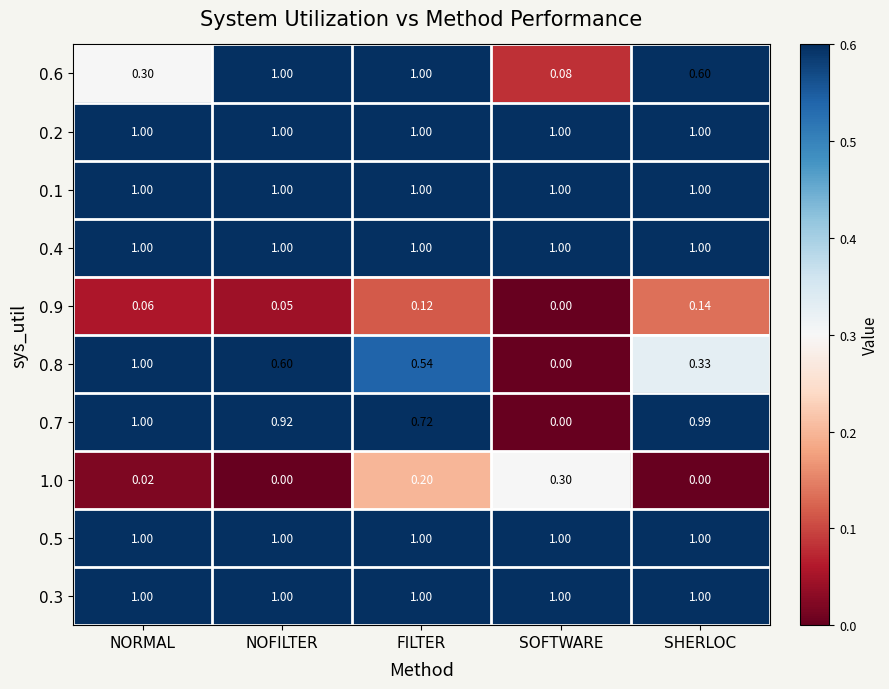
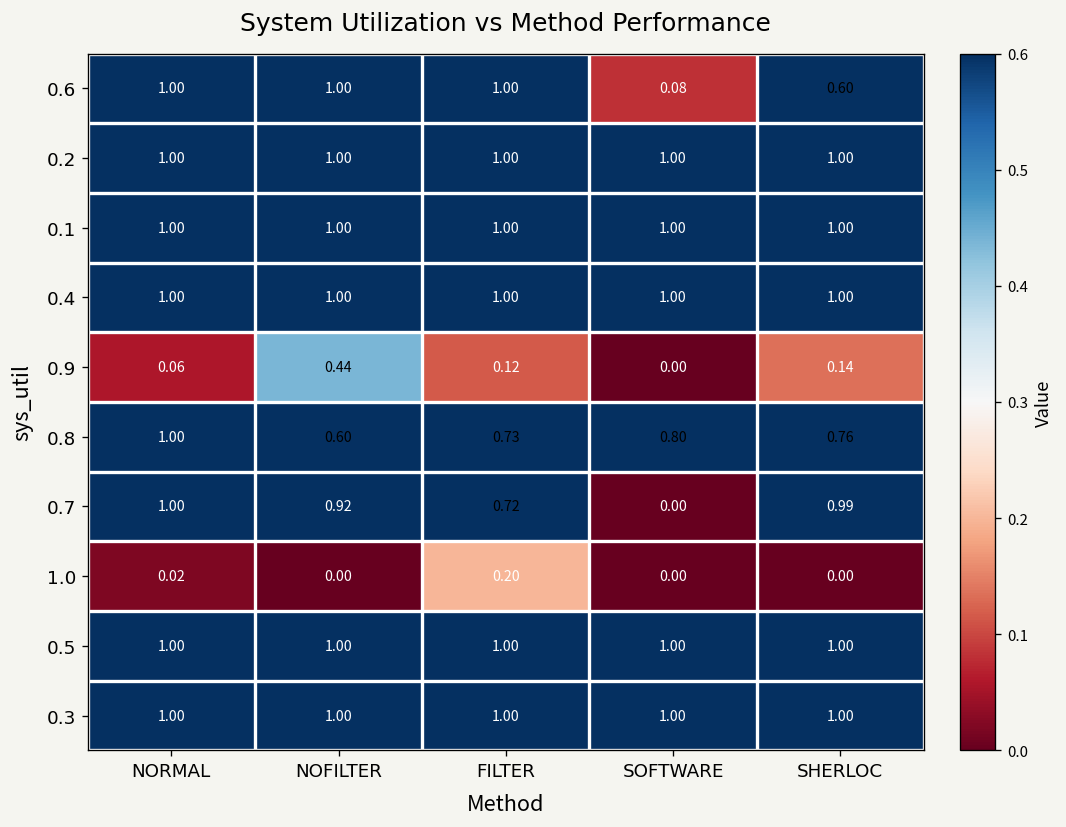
0.6, NORMAL: 0.30 -> 1.00
0.9, NOFILTER: 0.05 -> 0.44
0.8, FILTER: 0.54 -> 0.73
0.8, SOFTWARE: 0.00 -> 0.80
0.8, SHERLOC: 0.33 -> 0.76
1.0, SOFTWARE: 0.30 -> 0.00
